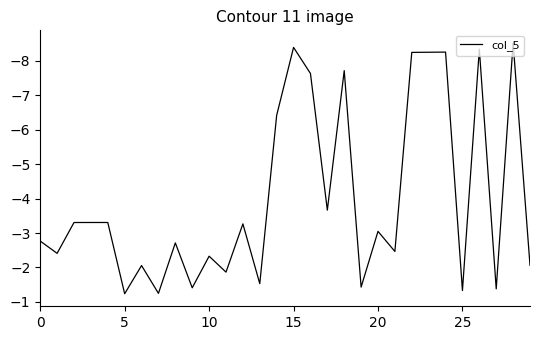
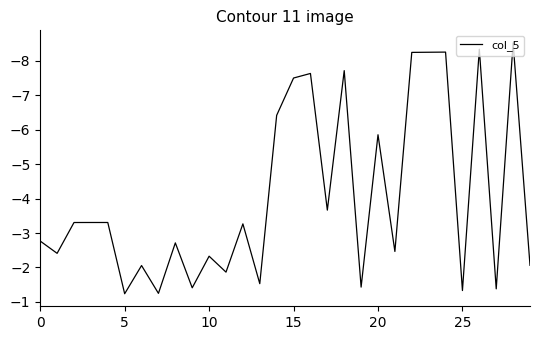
15: -8.4 -> -7.5
20: -3.0 -> -5.9
